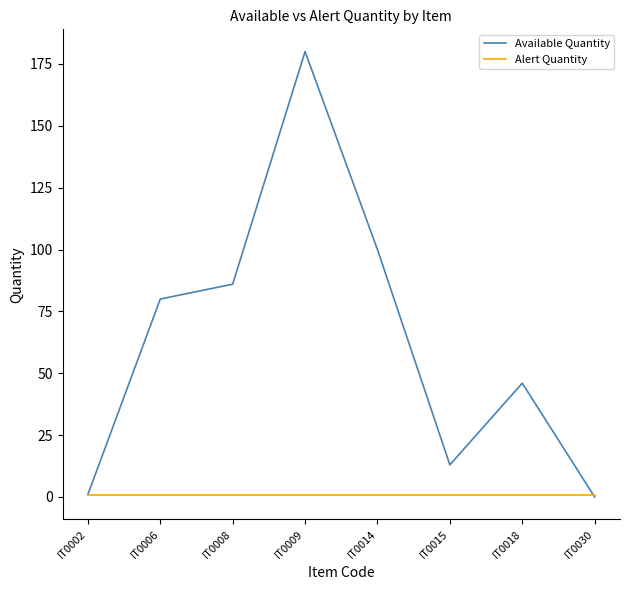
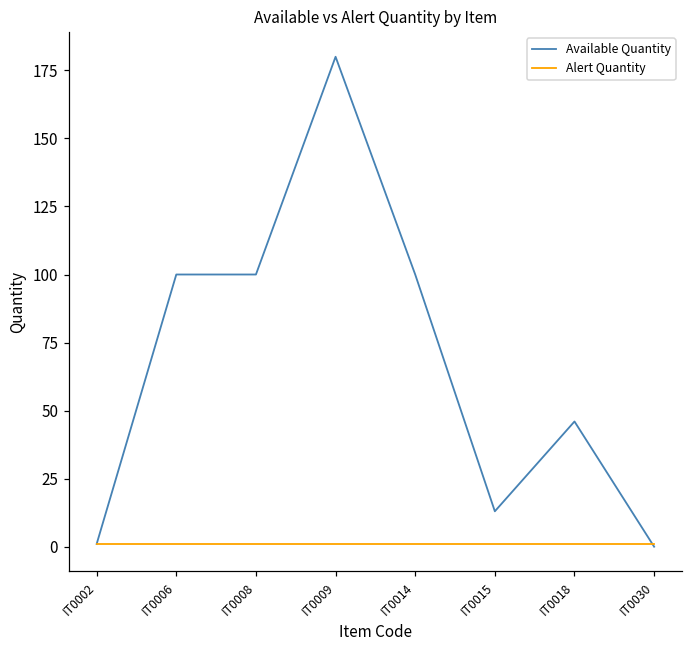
Available Quantity, IT0006: 80 -> 100
Available Quantity, IT0008: 86 -> 100
